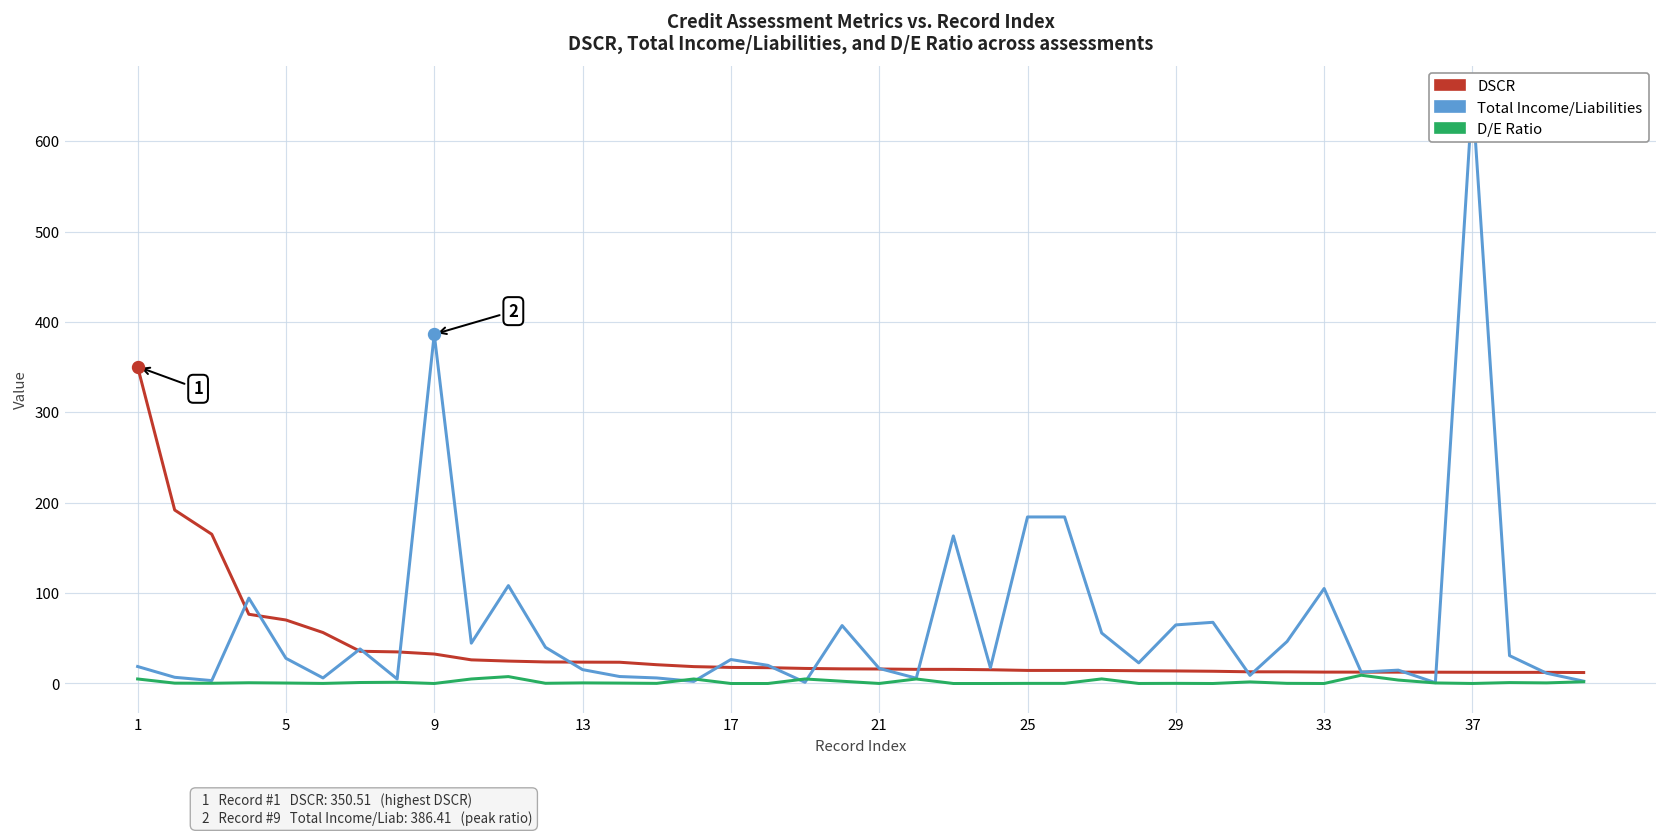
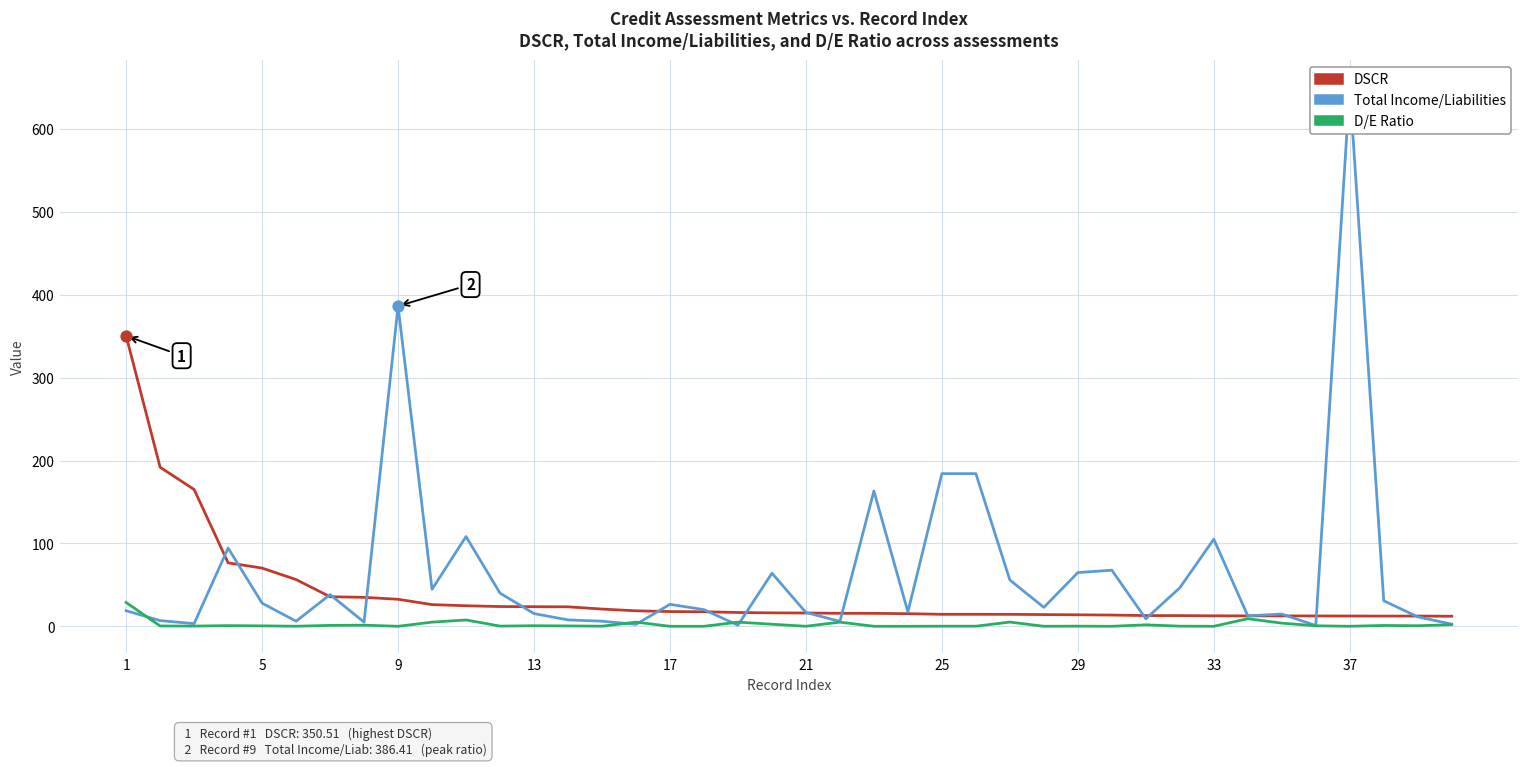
D/E Ratio, 1: 10 -> 30
